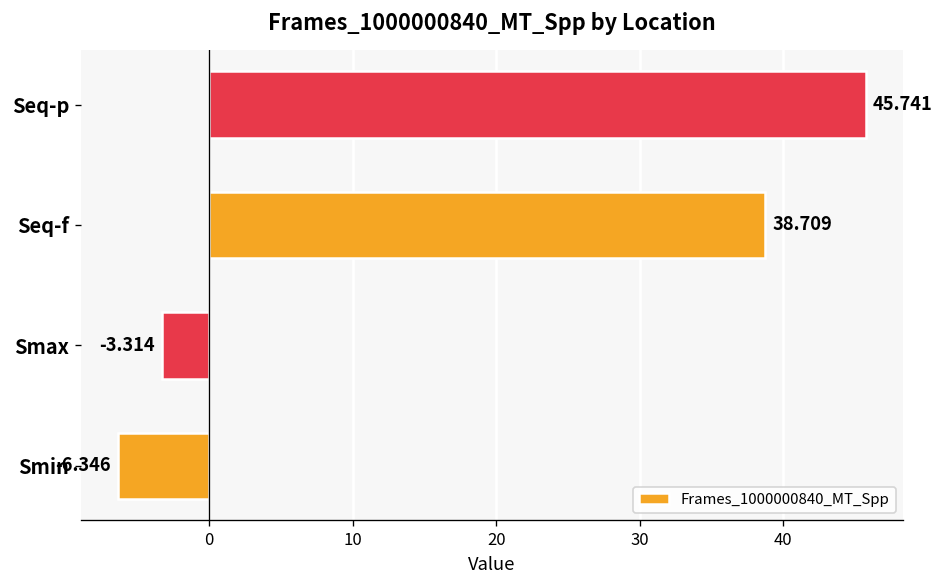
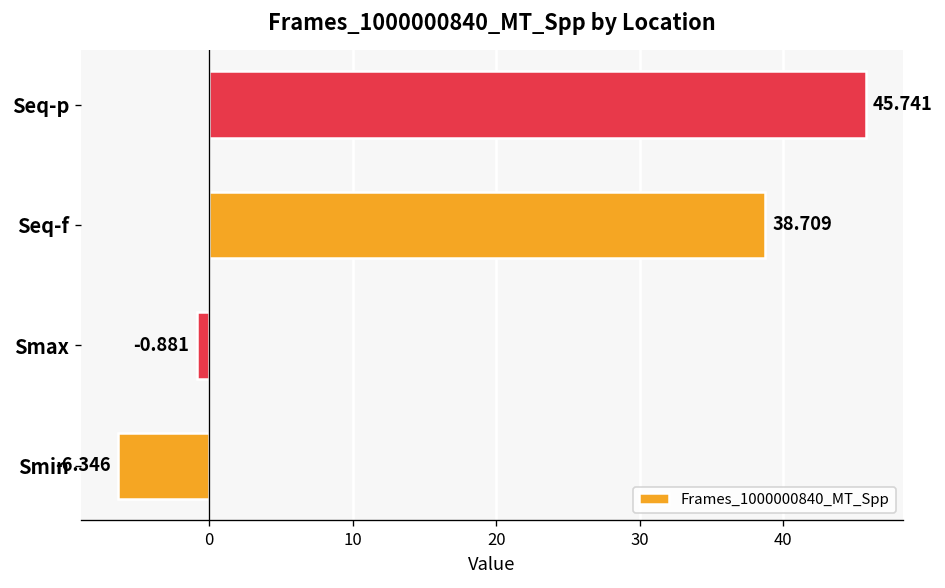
Smax: -3.314 -> -0.881
